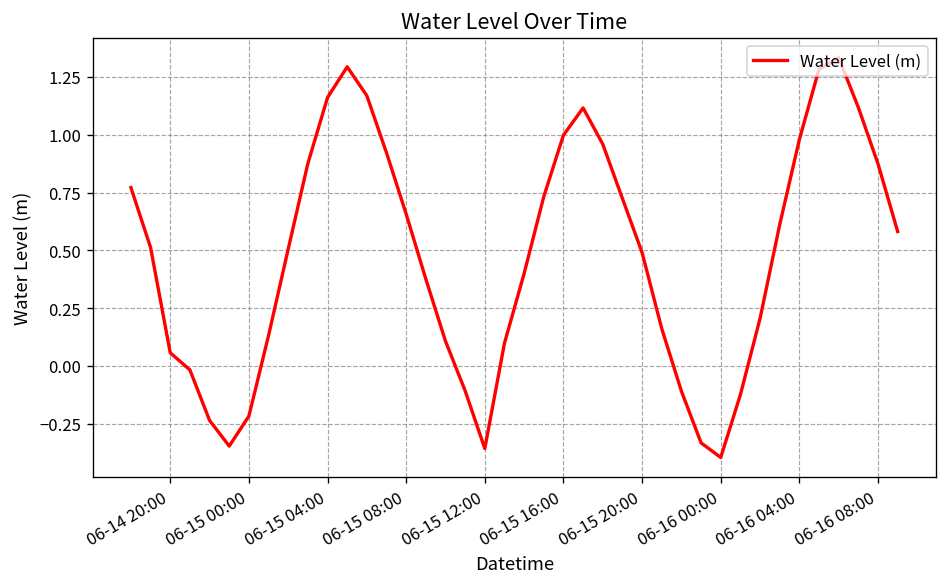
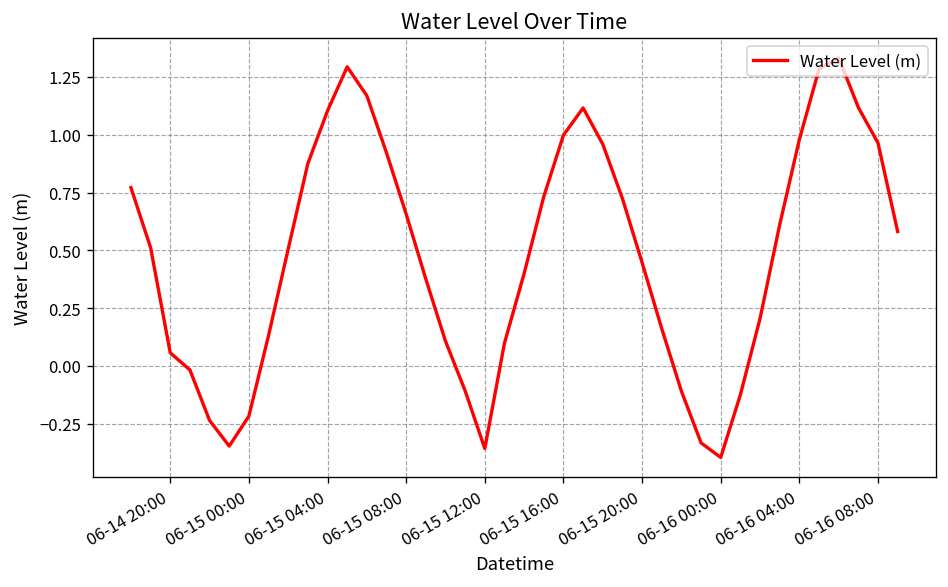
06-15 04:00: 1.16 -> 1.10
06-15 20:00: 0.49 -> 0.45
06-16 08:00: 0.87 -> 0.96
